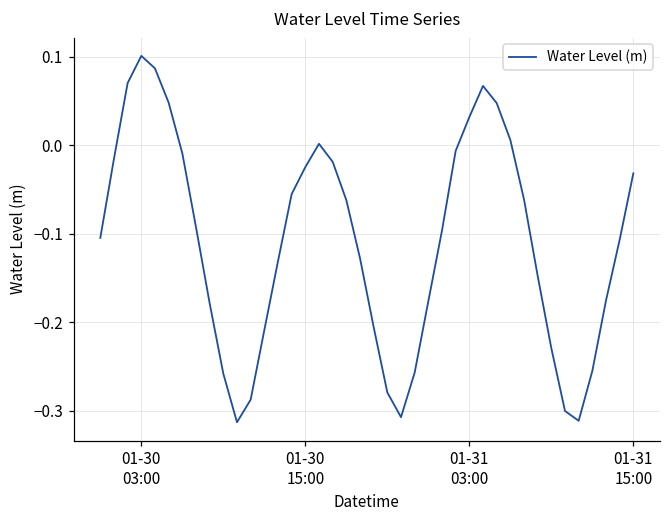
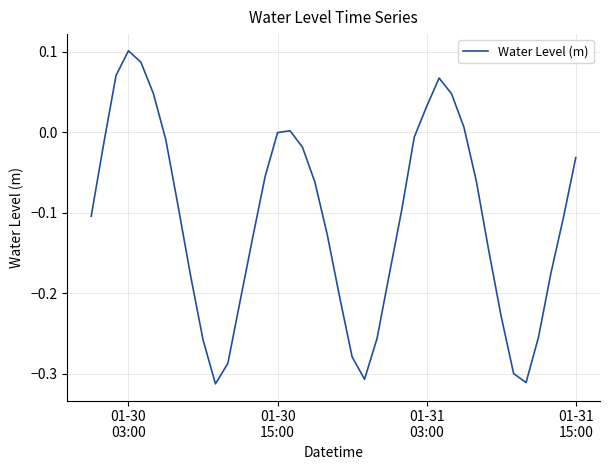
01-30 15:00: -0.02 -> 0.00
